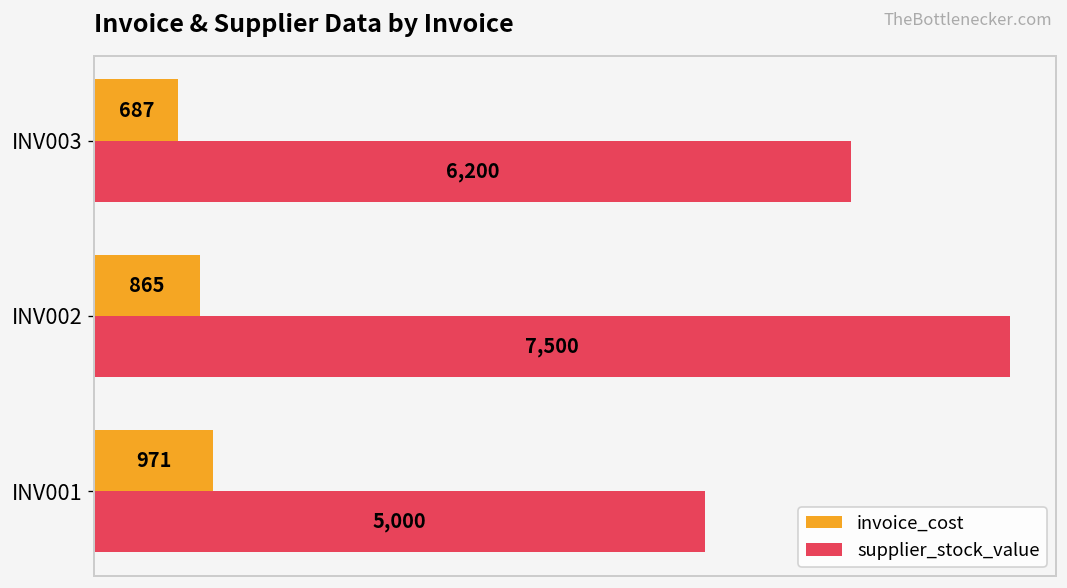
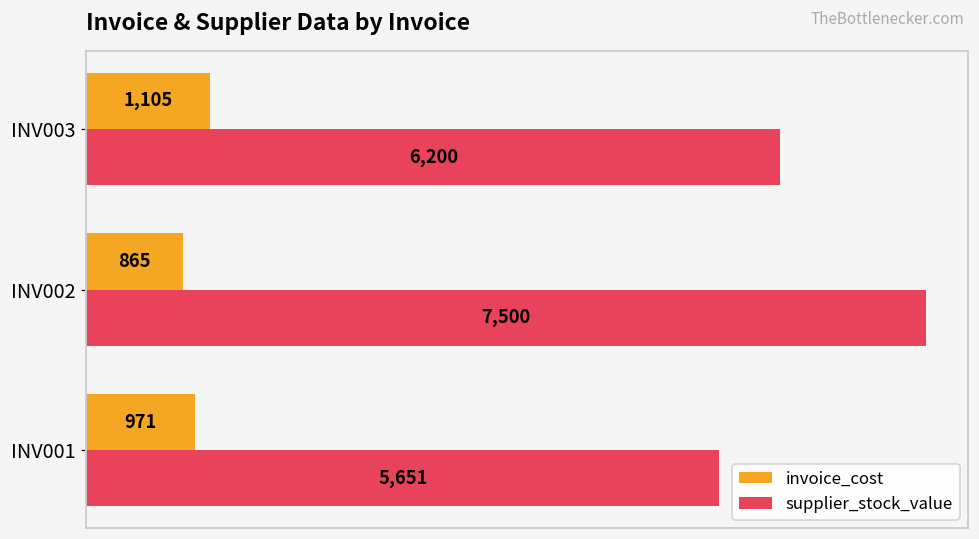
invoice_cost, INV003: 687 -> 1,105
supplier_stock_value, INV001: 5,000 -> 5,651
